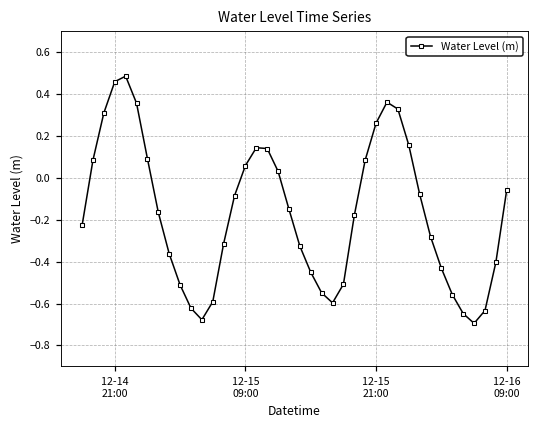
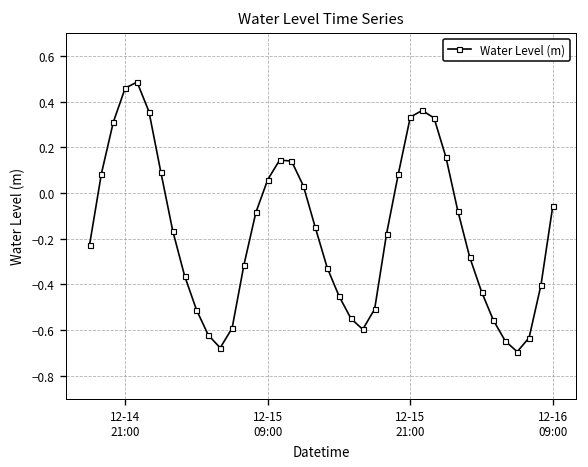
12-15 21:00: 0.26 -> 0.33
